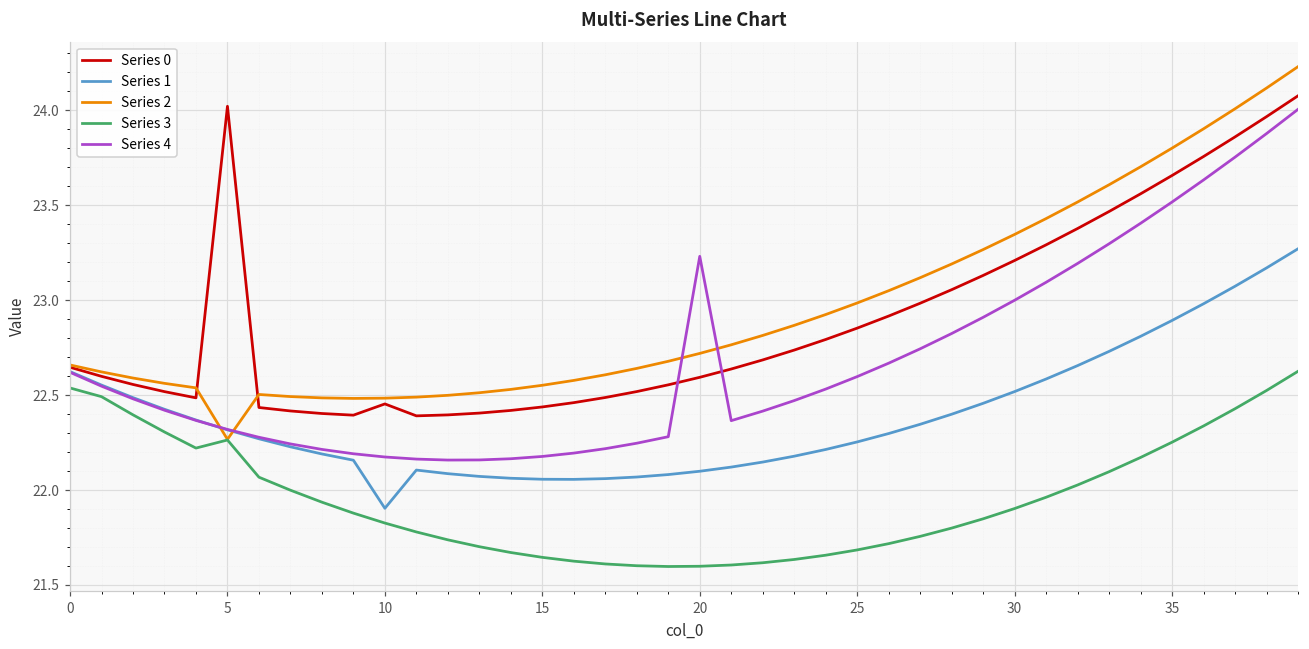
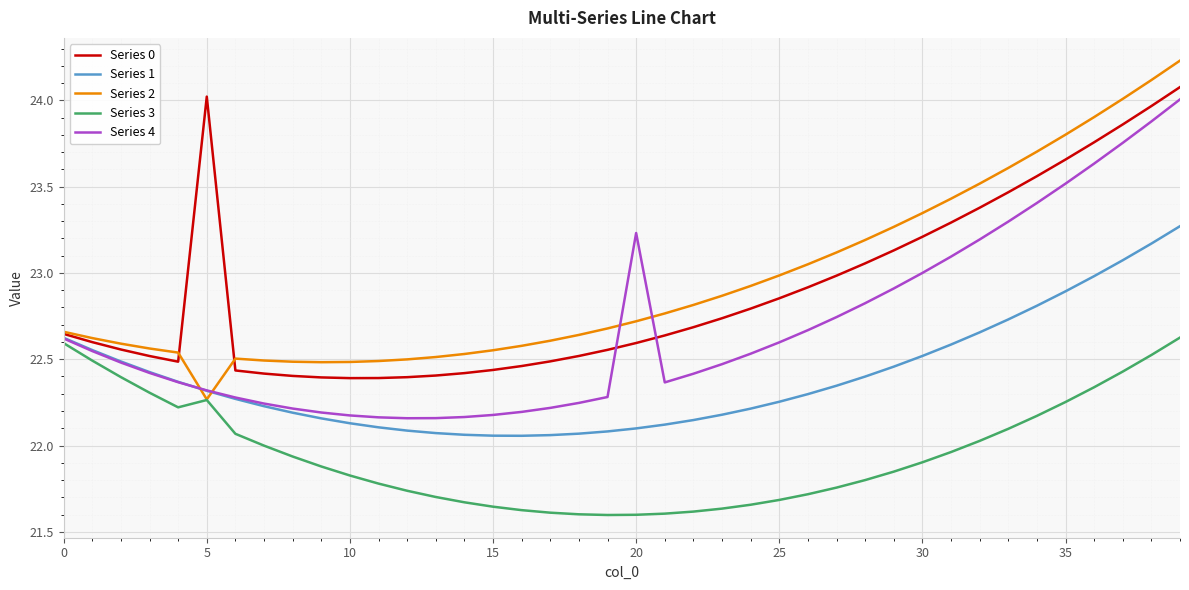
Series 3, 0: 22.54 -> 22.59
Series 0, 10: 22.45 -> 22.39
Series 1, 10: 21.90 -> 22.13
